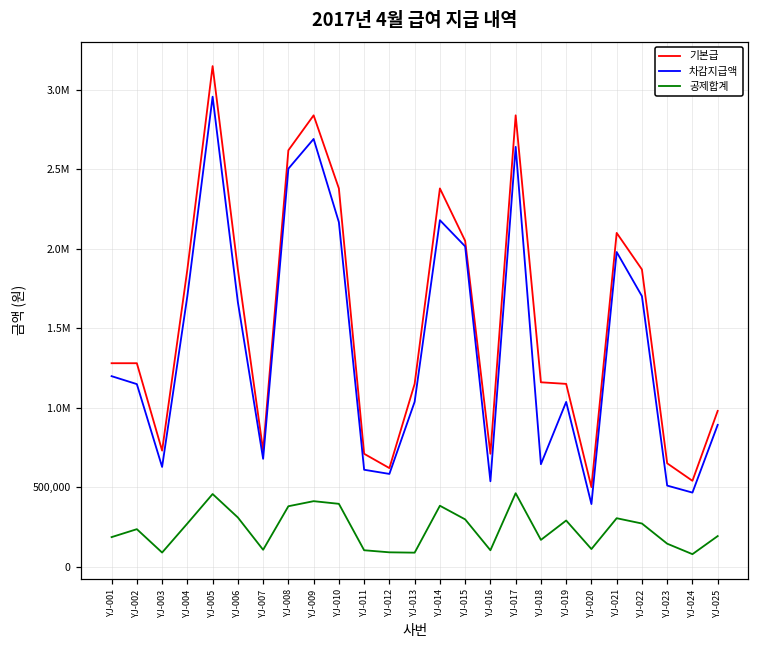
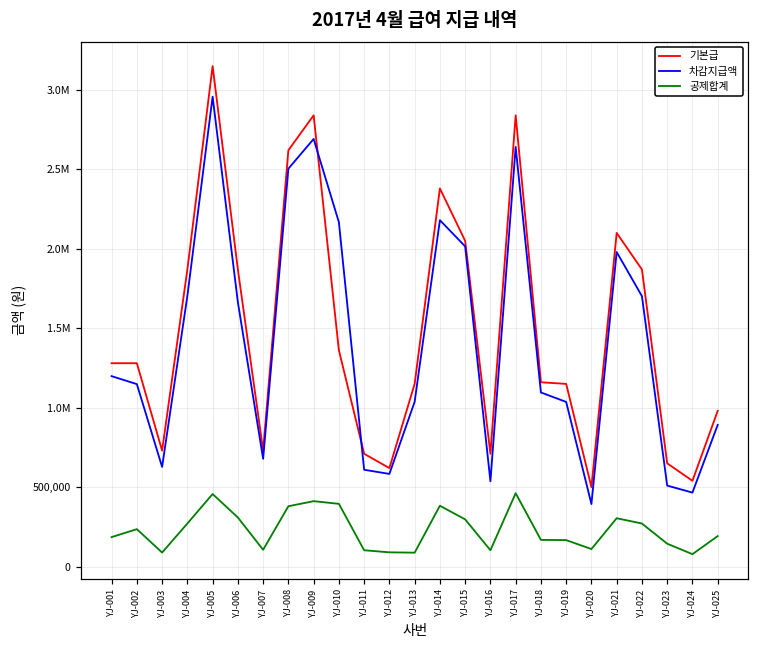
기본급, YJ-010: 2,380,000 -> 1,360,000
차감지급액, YJ-018: 640,000 -> 1,100,000
공제합계, YJ-019: 290,000 -> 170,000
